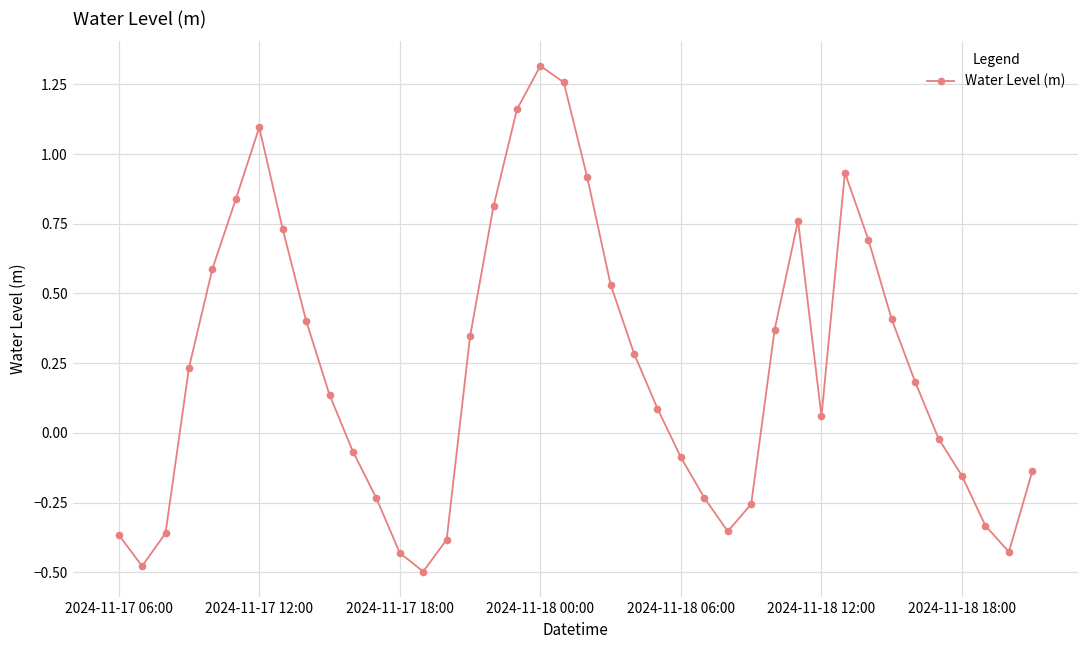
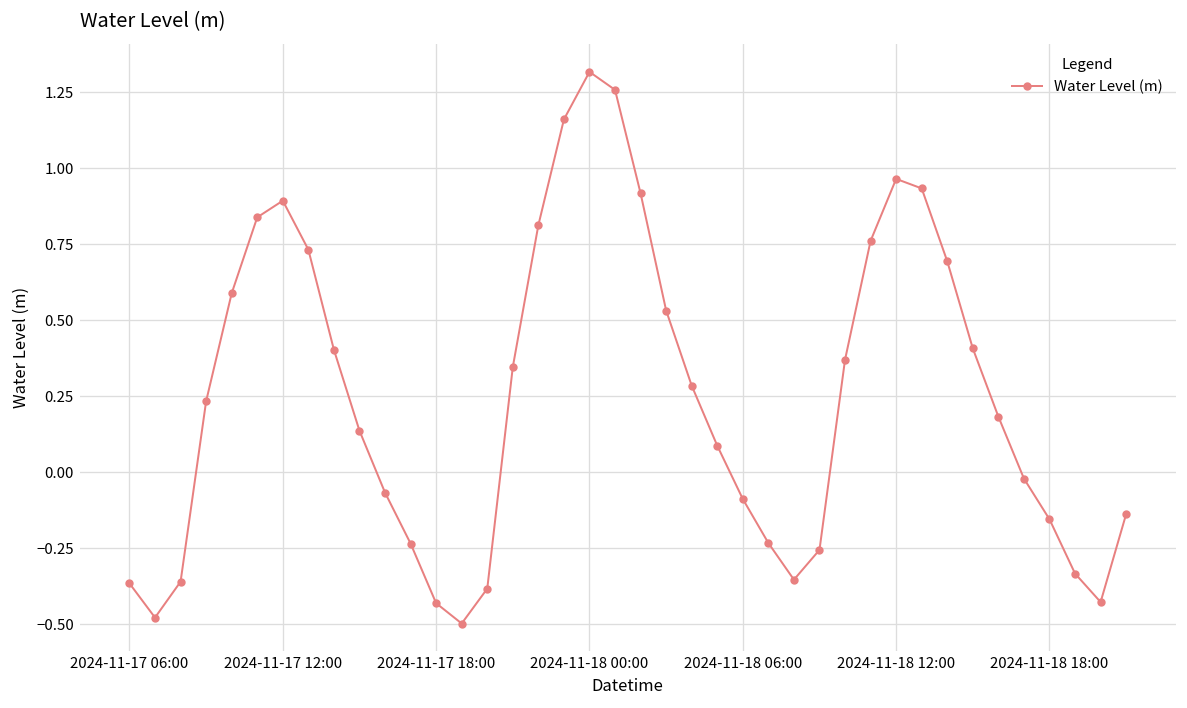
2024-11-17 12:00: 1.10 -> 0.89
2024-11-18 12:00: 0.06 -> 0.96
